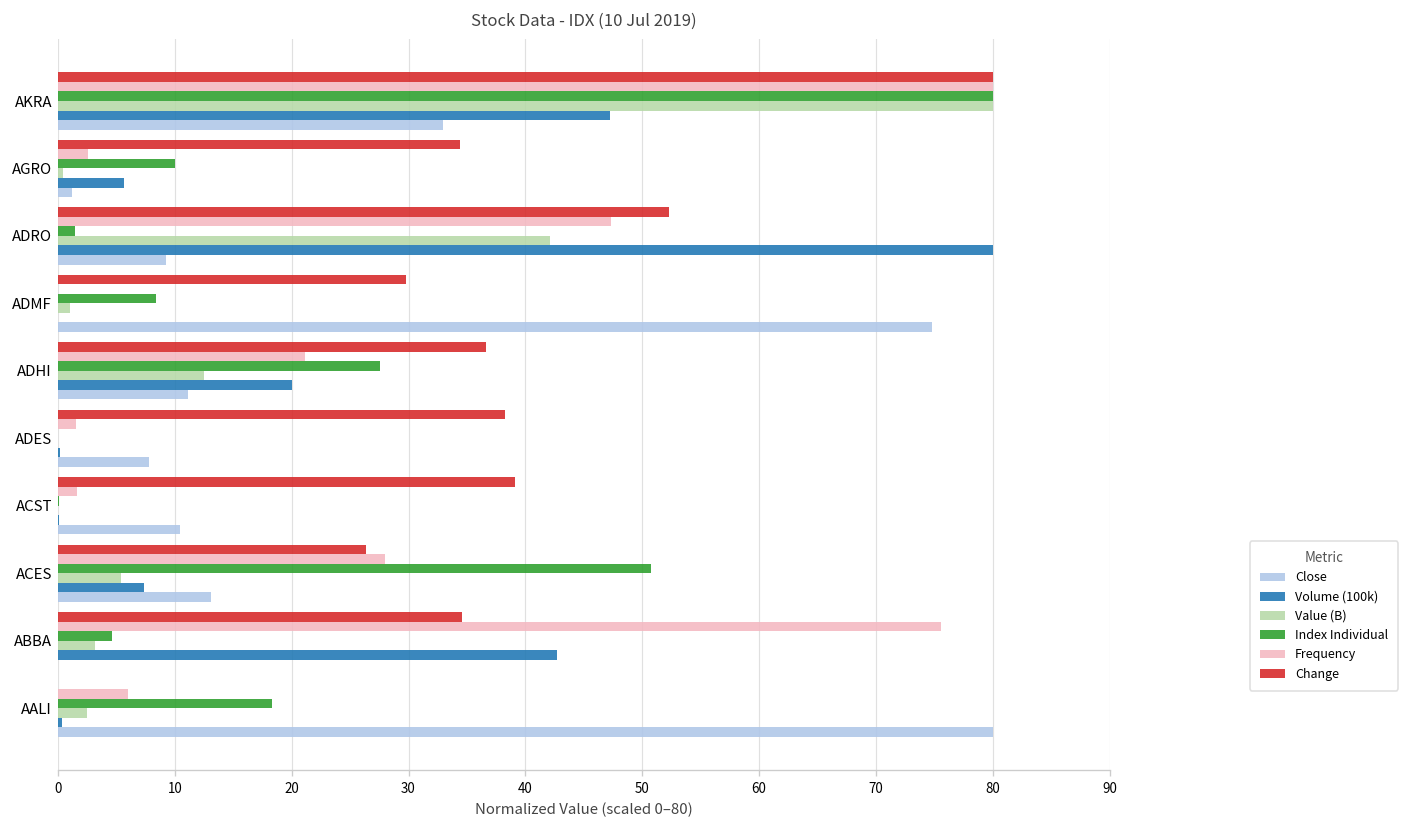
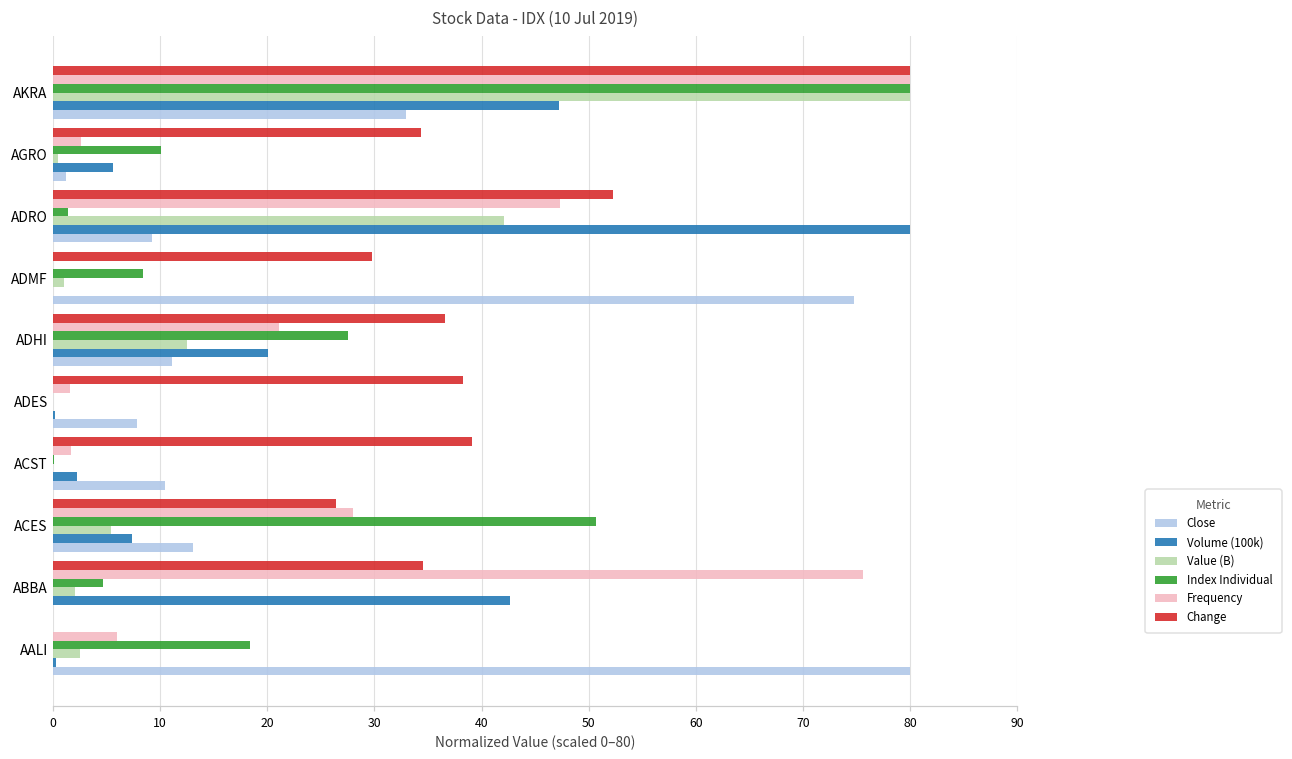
Volume (100k), ACST: 0 -> 2
Value (B), ABBA: 3 -> 2
